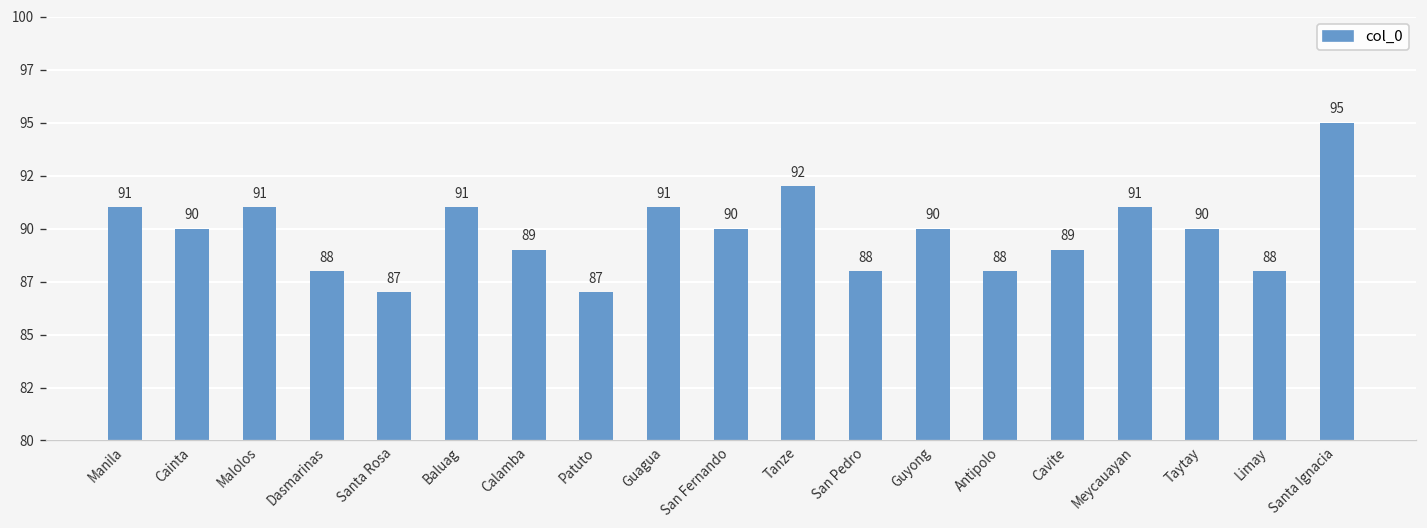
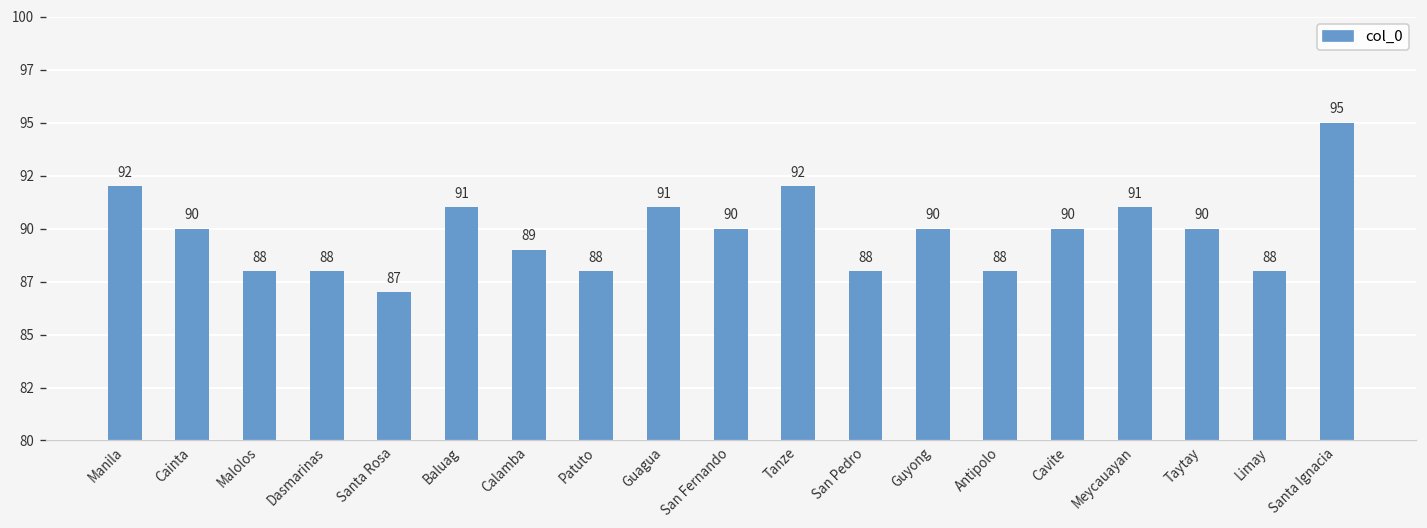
Manila: 91 -> 92
Malolos: 91 -> 88
Patuto: 87 -> 88
Cavite: 89 -> 90
